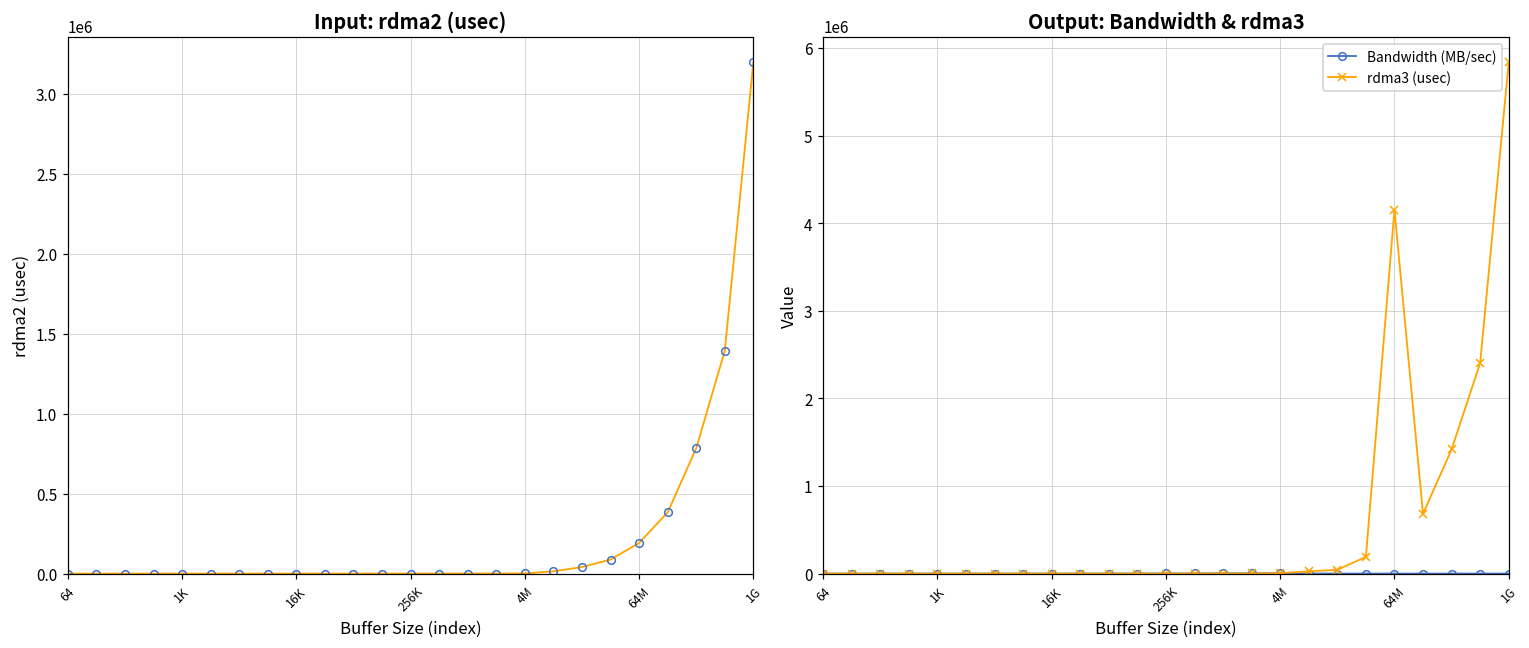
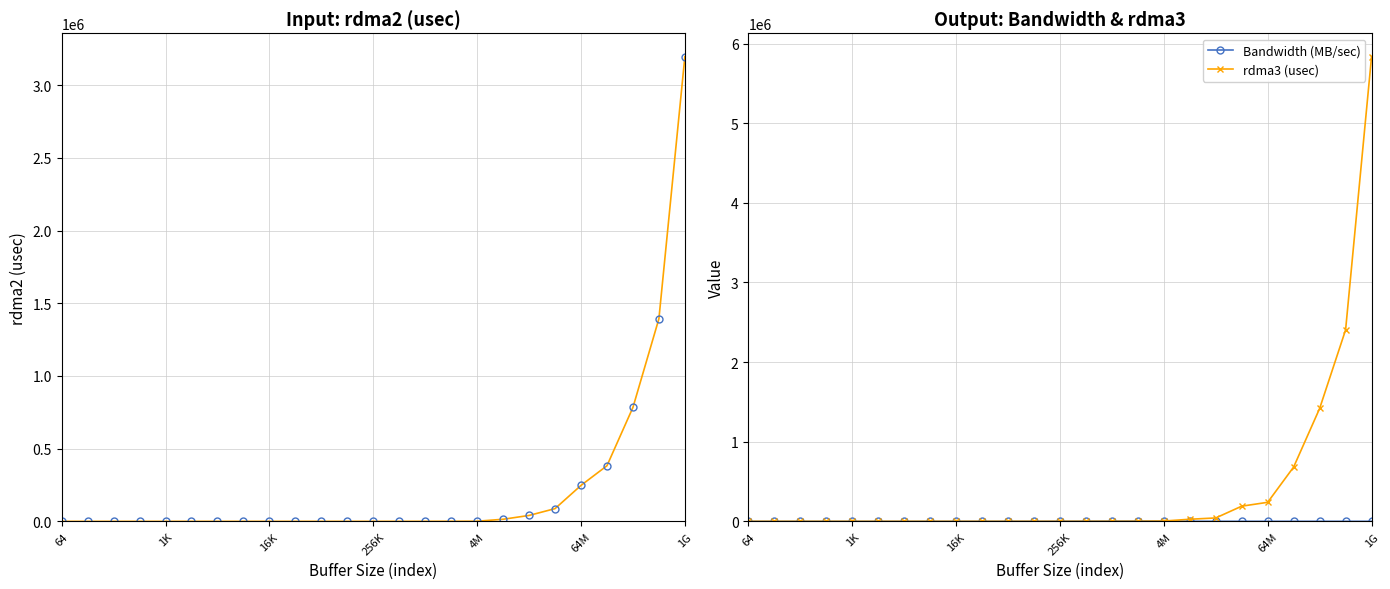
Input: rdma2 (usec), 64M: 190000 -> 250000
Output: Bandwidth & rdma3, rdma3 (usec), 64M: 4200000 -> 200000
